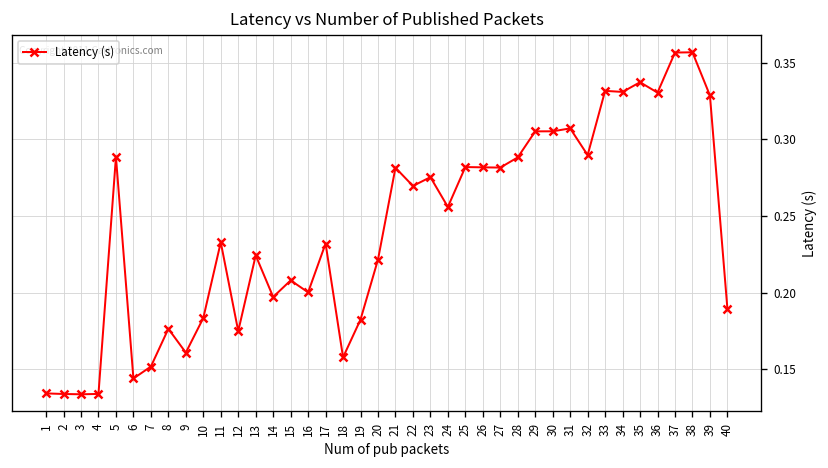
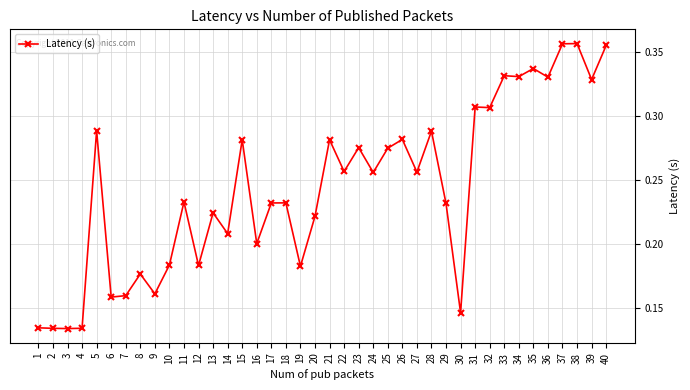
6: 0.144 -> 0.158
7: 0.152 -> 0.159
12: 0.175 -> 0.183
14: 0.197 -> 0.208
15: 0.208 -> 0.281
18: 0.158 -> 0.232
22: 0.270 -> 0.257
25: 0.282 -> 0.275
27: 0.282 -> 0.256
29: 0.305 -> 0.232
30: 0.305 -> 0.146
32: 0.290 -> 0.307
40: 0.190 -> 0.355
